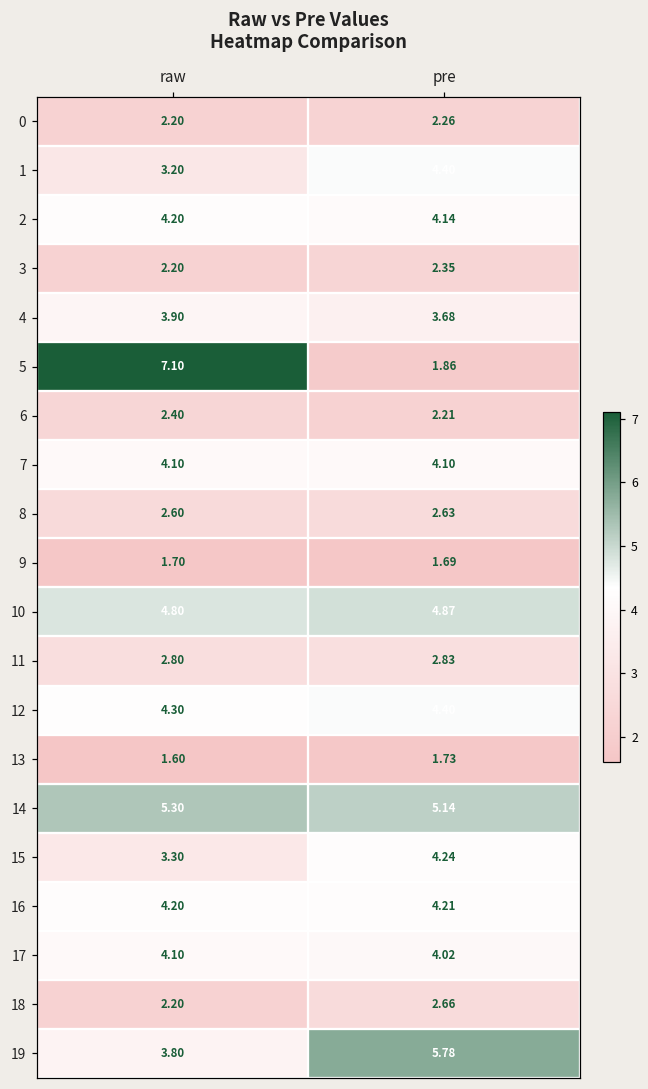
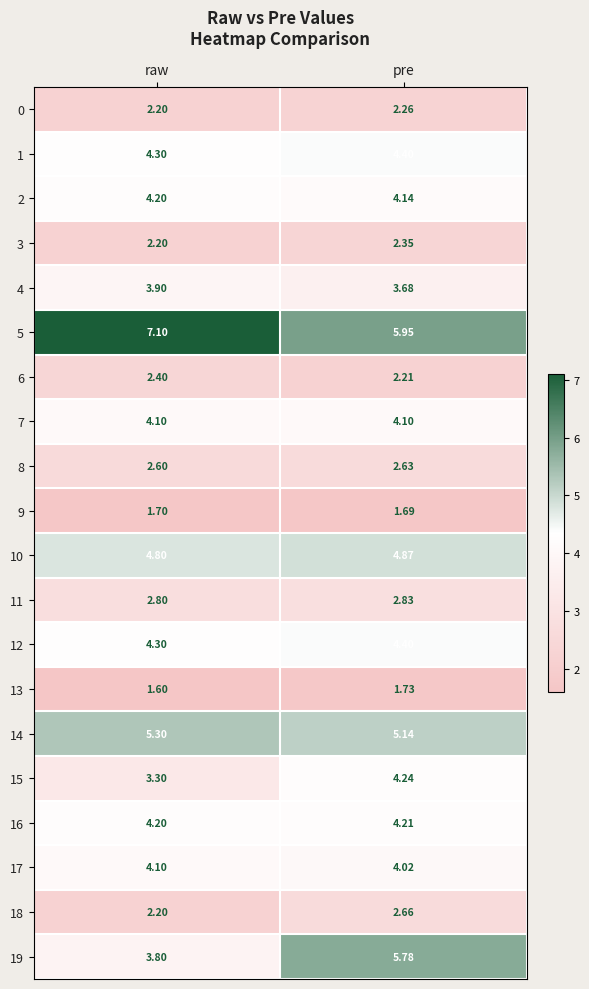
1, raw: 3.20 -> 4.30
5, pre: 1.86 -> 5.95
